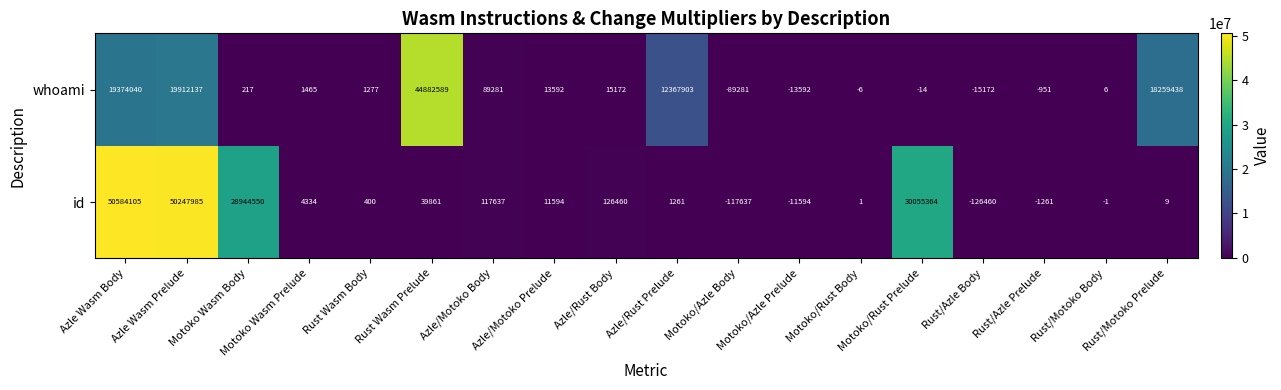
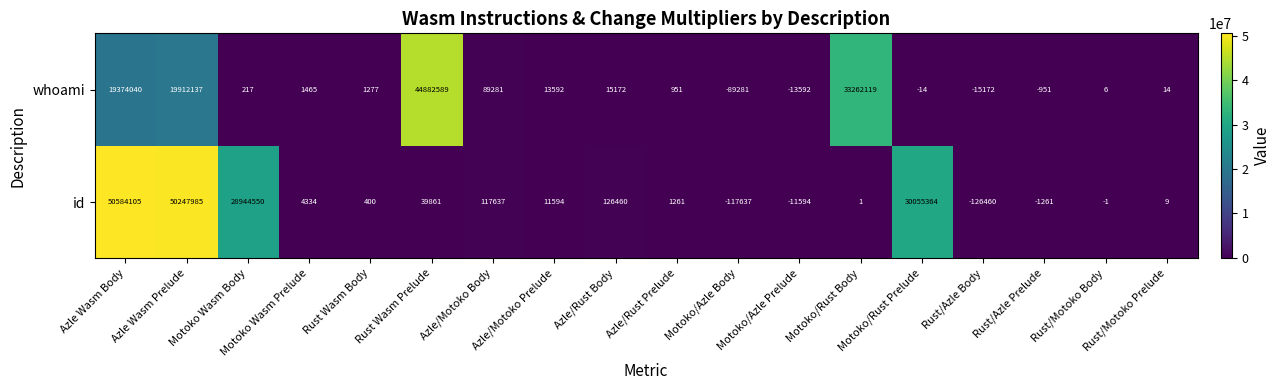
whoami, Azle/Rust Prelude: 12367903 -> 951
whoami, Motoko/Rust Body: -6 -> 33262119
whoami, Rust/Motoko Prelude: 18259438 -> 14
